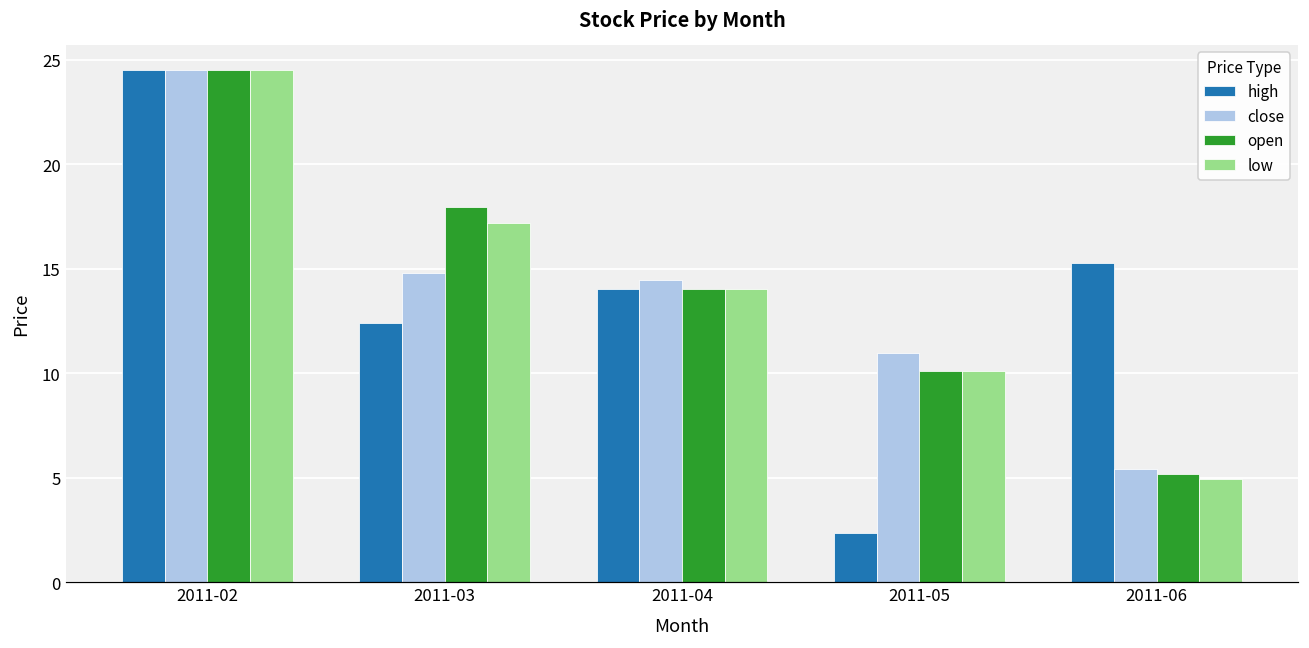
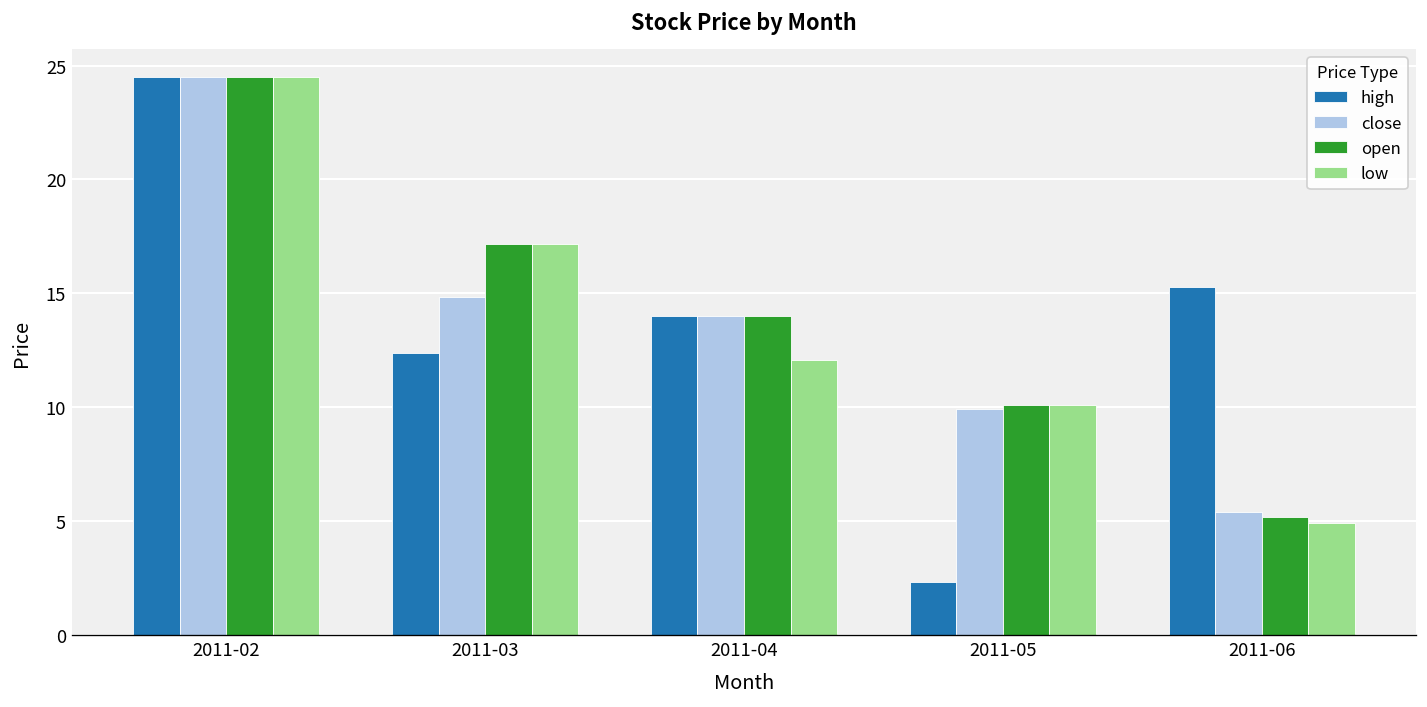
open, 2011-03: 18.0 -> 17.2
close, 2011-04: 14.5 -> 14.0
low, 2011-04: 14.0 -> 12.1
close, 2011-05: 11.0 -> 9.9
